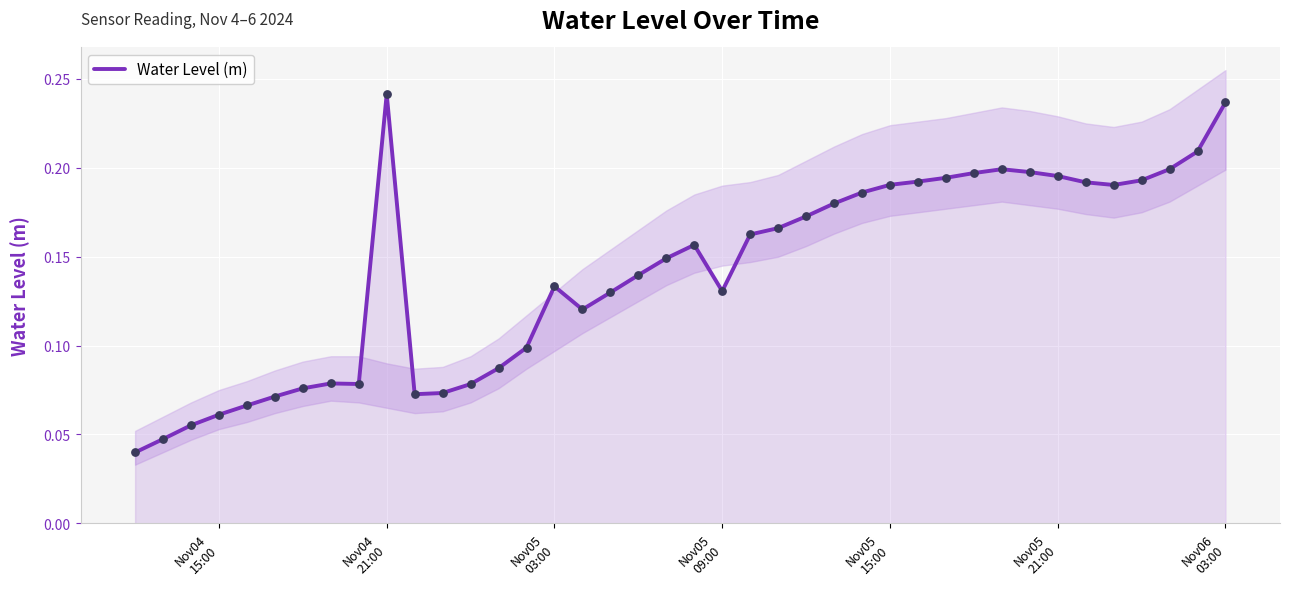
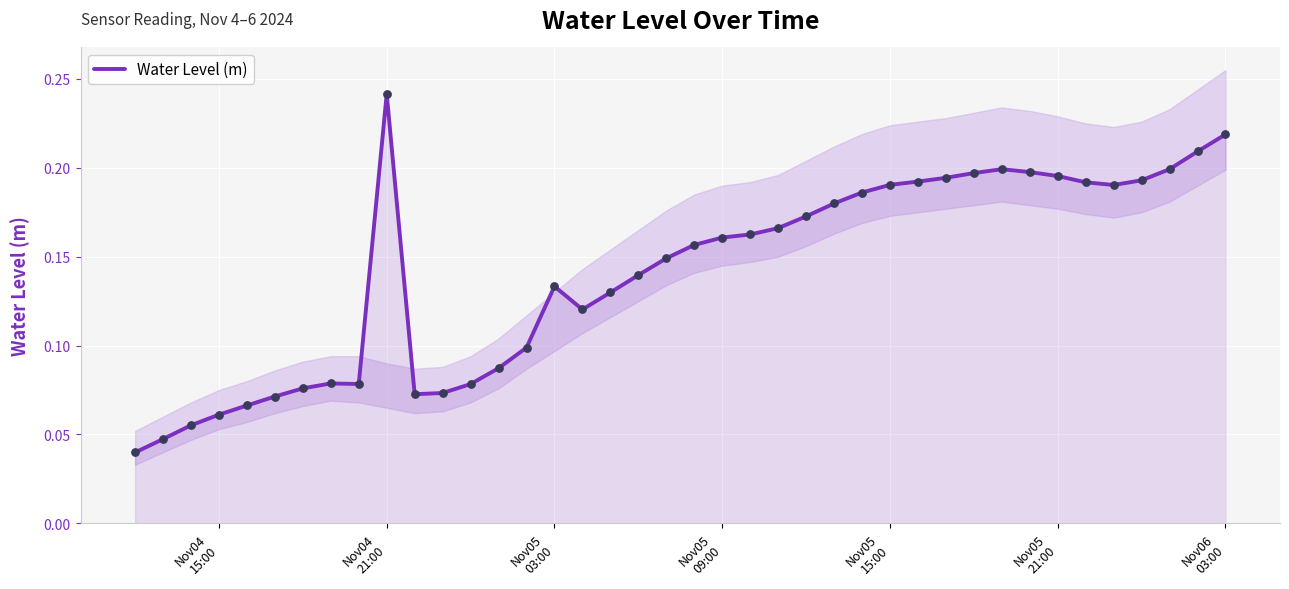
Water Level (m), Nov05 09:00: 0.131 -> 0.161
Water Level (m), Nov06 03:00: 0.237 -> 0.219
